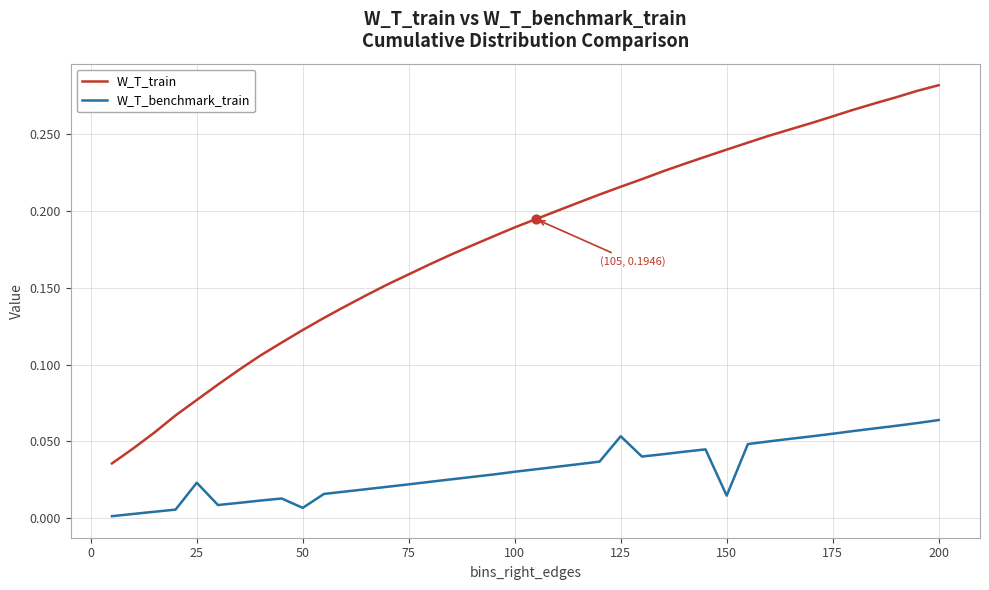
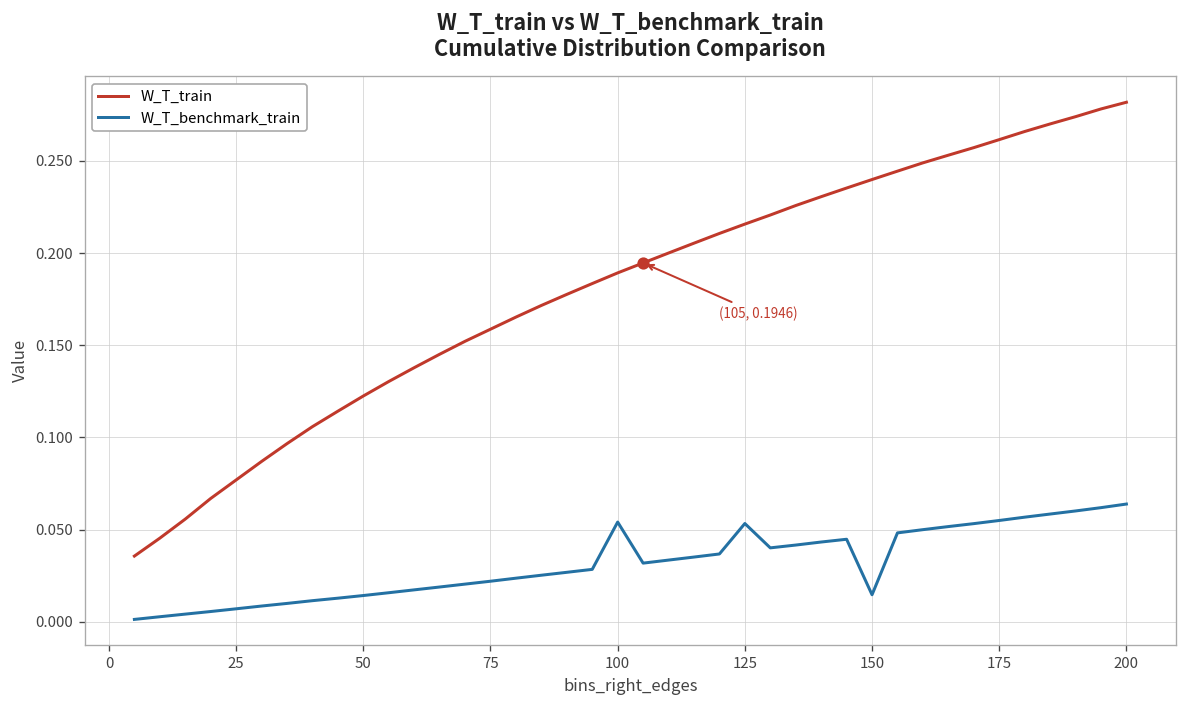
W_T_benchmark_train, 25: 0.023 -> 0.007
W_T_benchmark_train, 50: 0.007 -> 0.014
W_T_benchmark_train, 100: 0.030 -> 0.054
